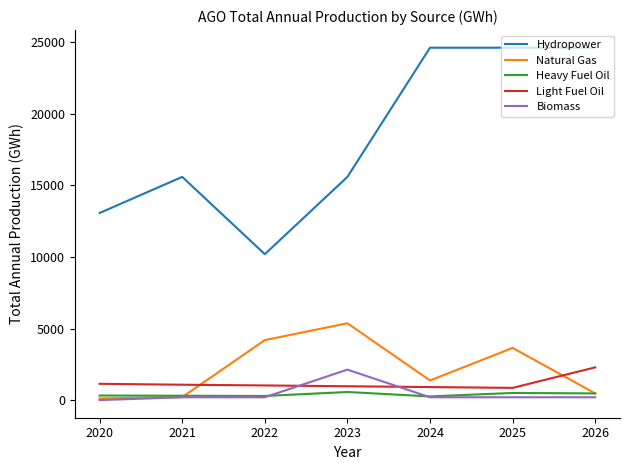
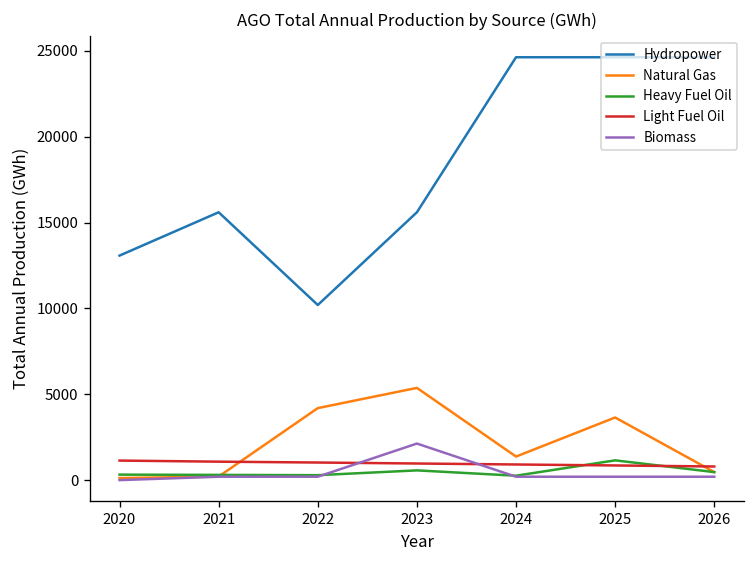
Heavy Fuel Oil, 2025: 500 -> 1200
Light Fuel Oil, 2026: 2300 -> 800
